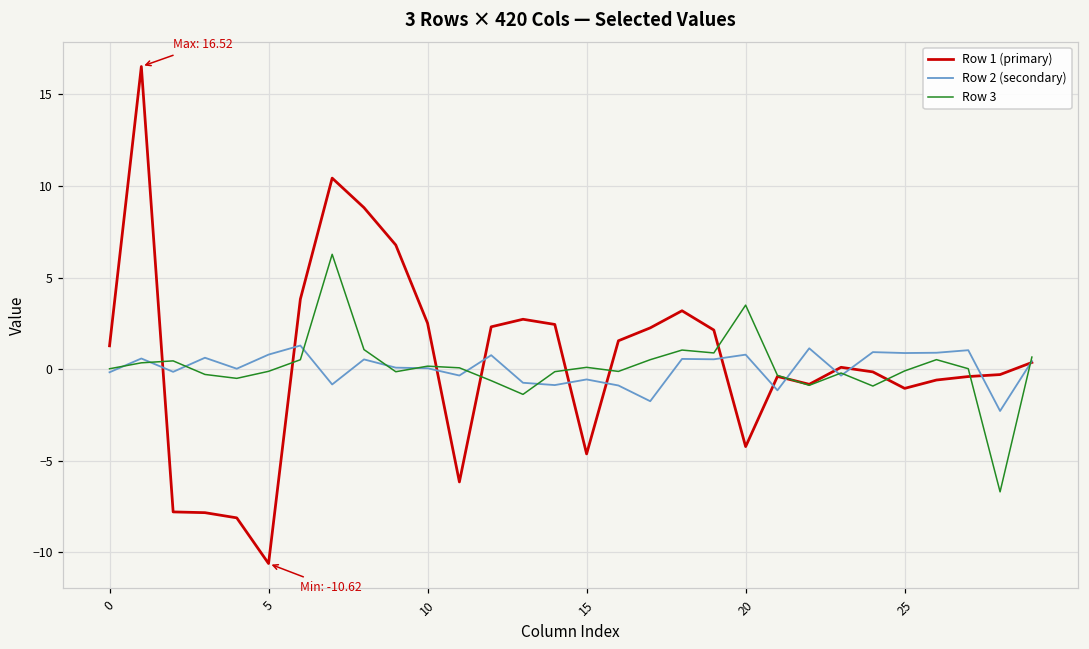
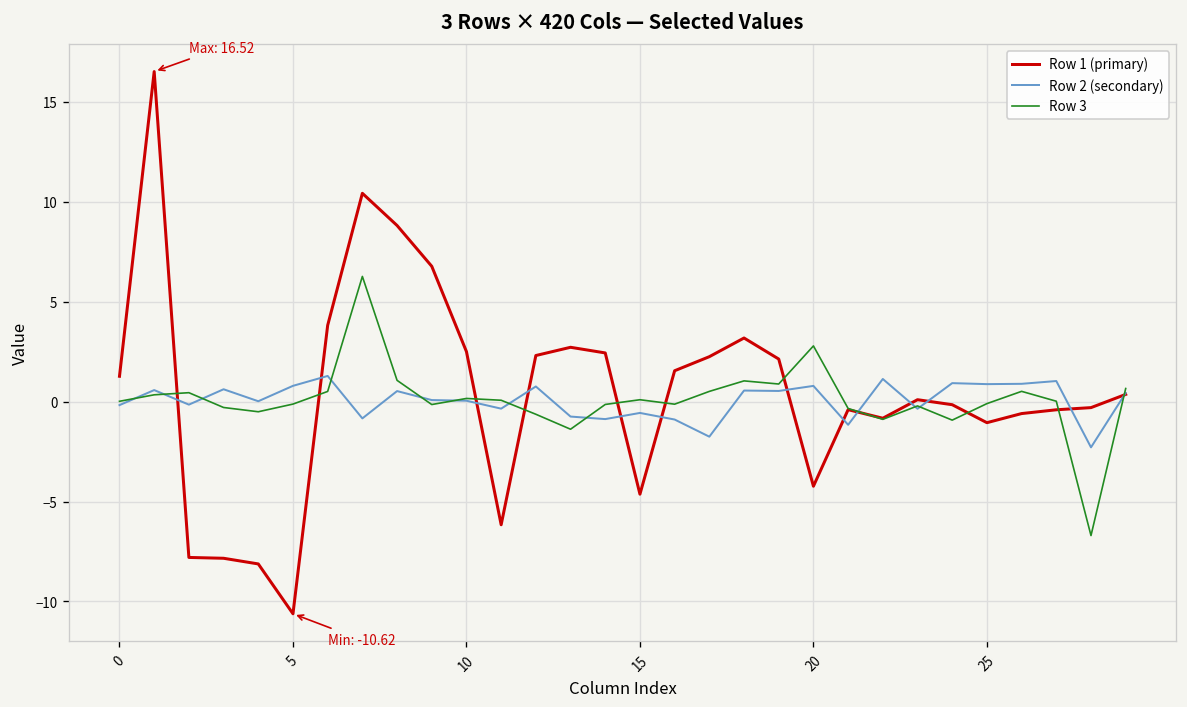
Row 3, 20: 3.5 -> 2.8
